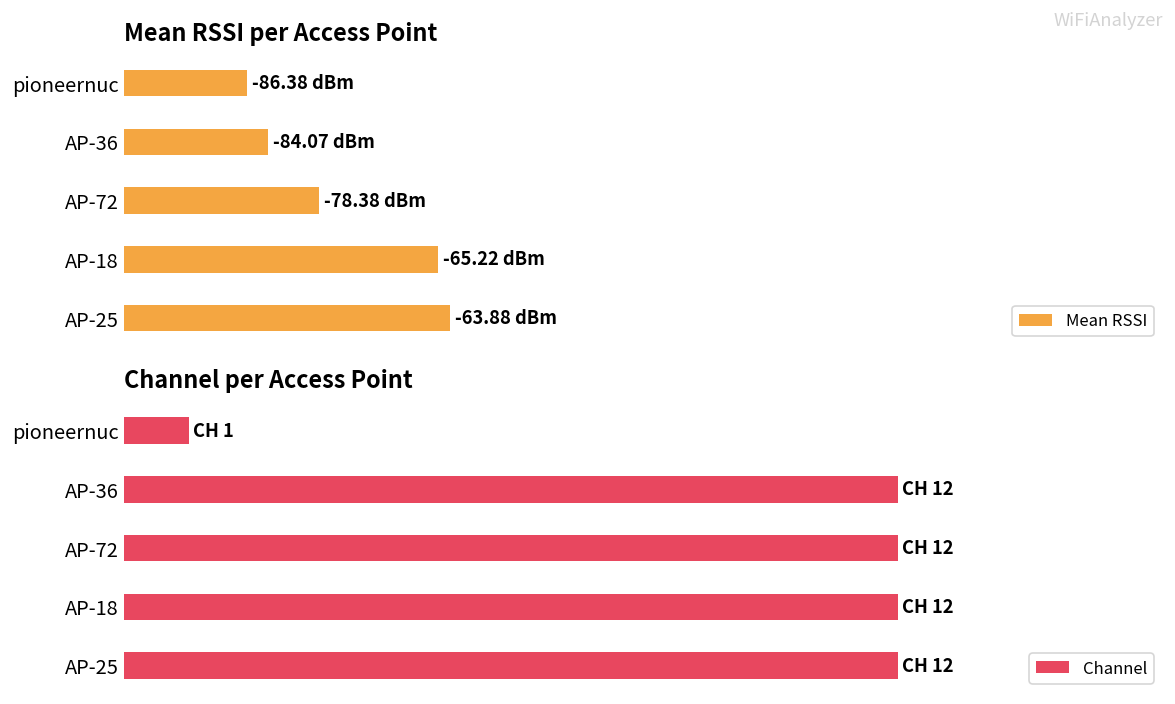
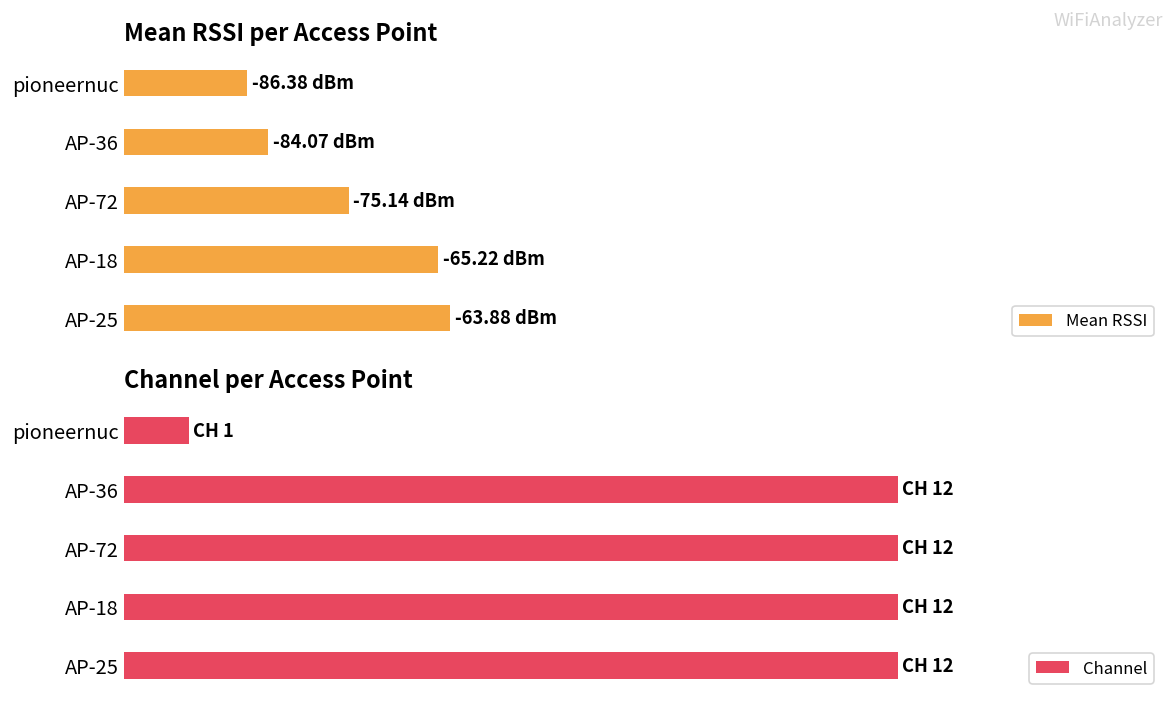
Mean RSSI per Access Point, AP-72: -78.38 -> -75.14
